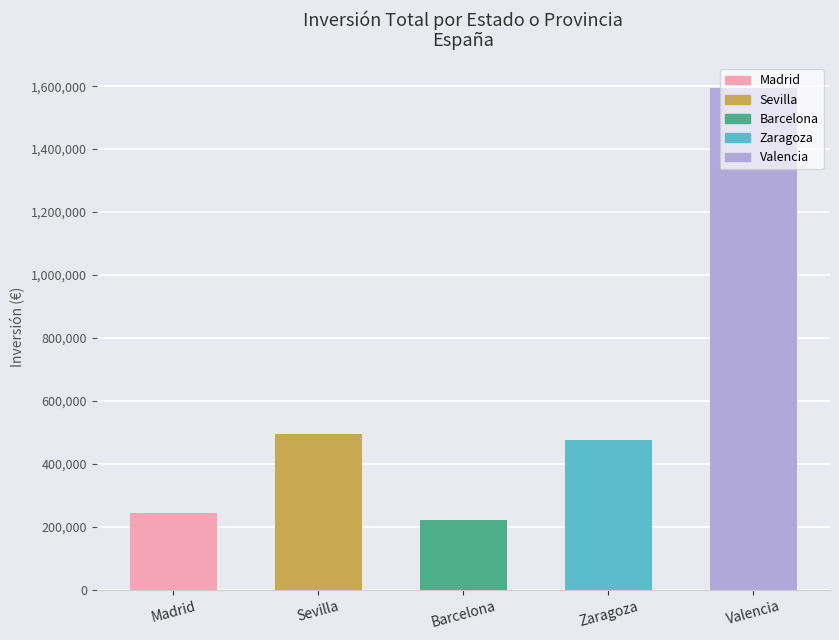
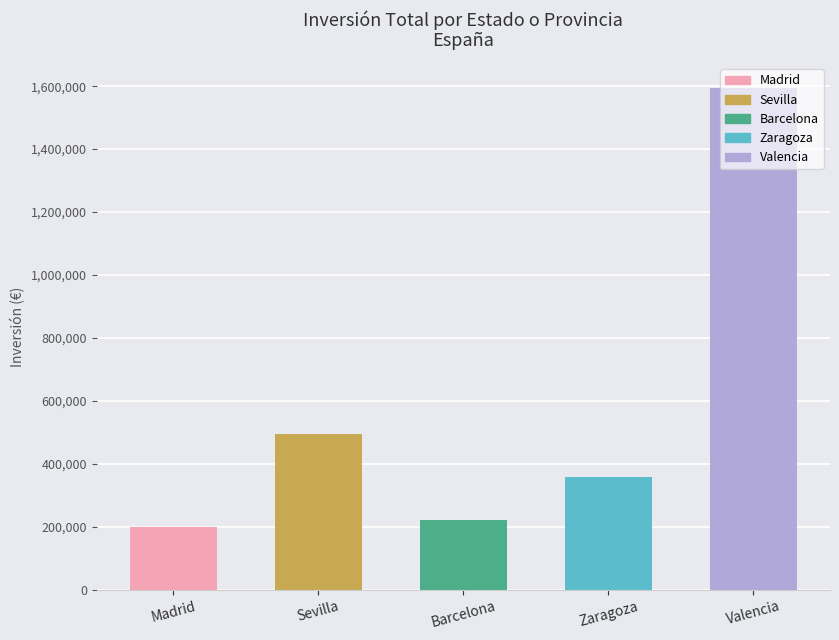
Madrid: 240,000 -> 200,000
Zaragoza: 470,000 -> 360,000
